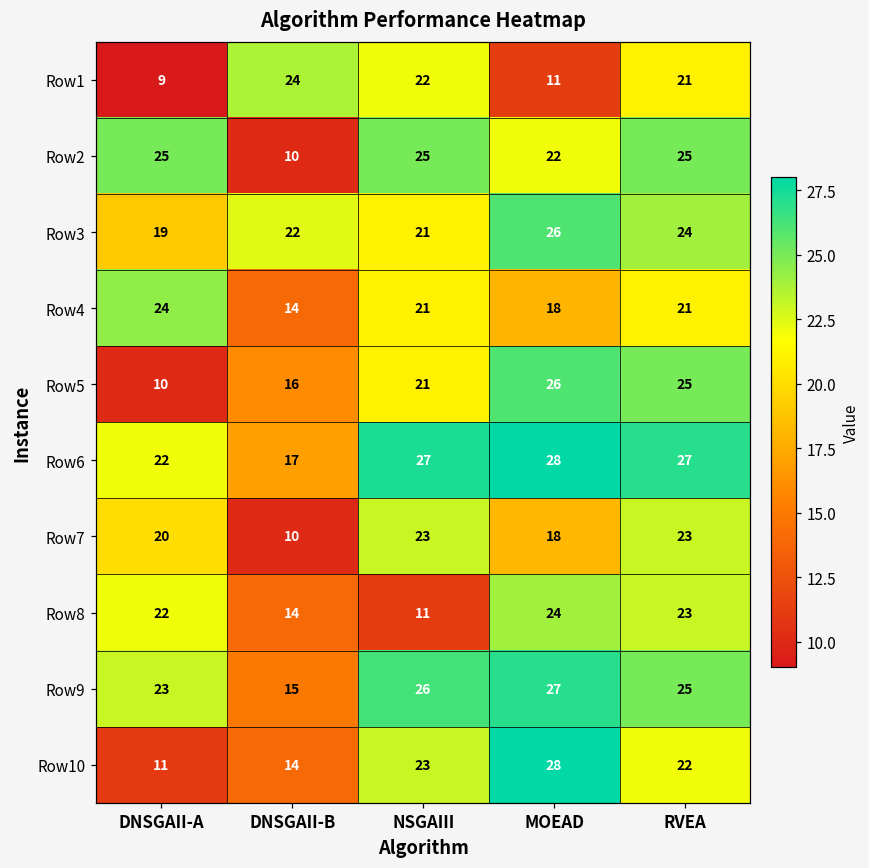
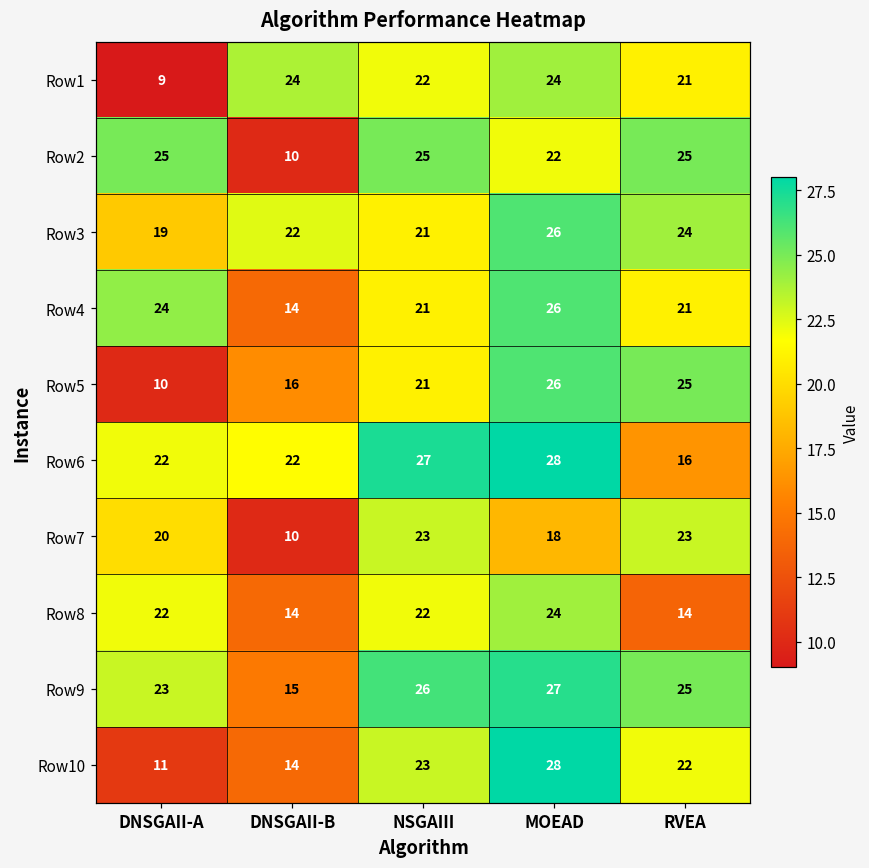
Row1, MOEAD: 11 -> 24
Row4, MOEAD: 18 -> 26
Row6, DNSGAII-B: 17 -> 22
Row6, RVEA: 27 -> 16
Row8, NSGAIII: 11 -> 22
Row8, RVEA: 23 -> 14
